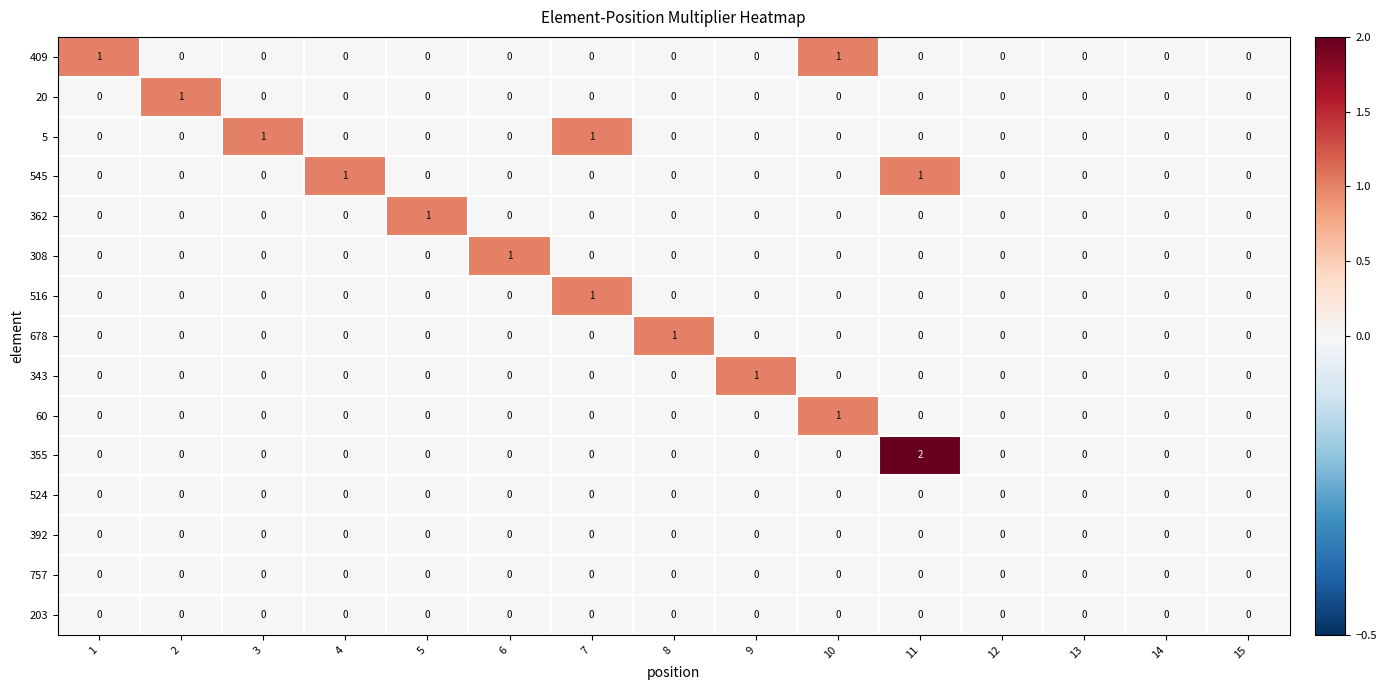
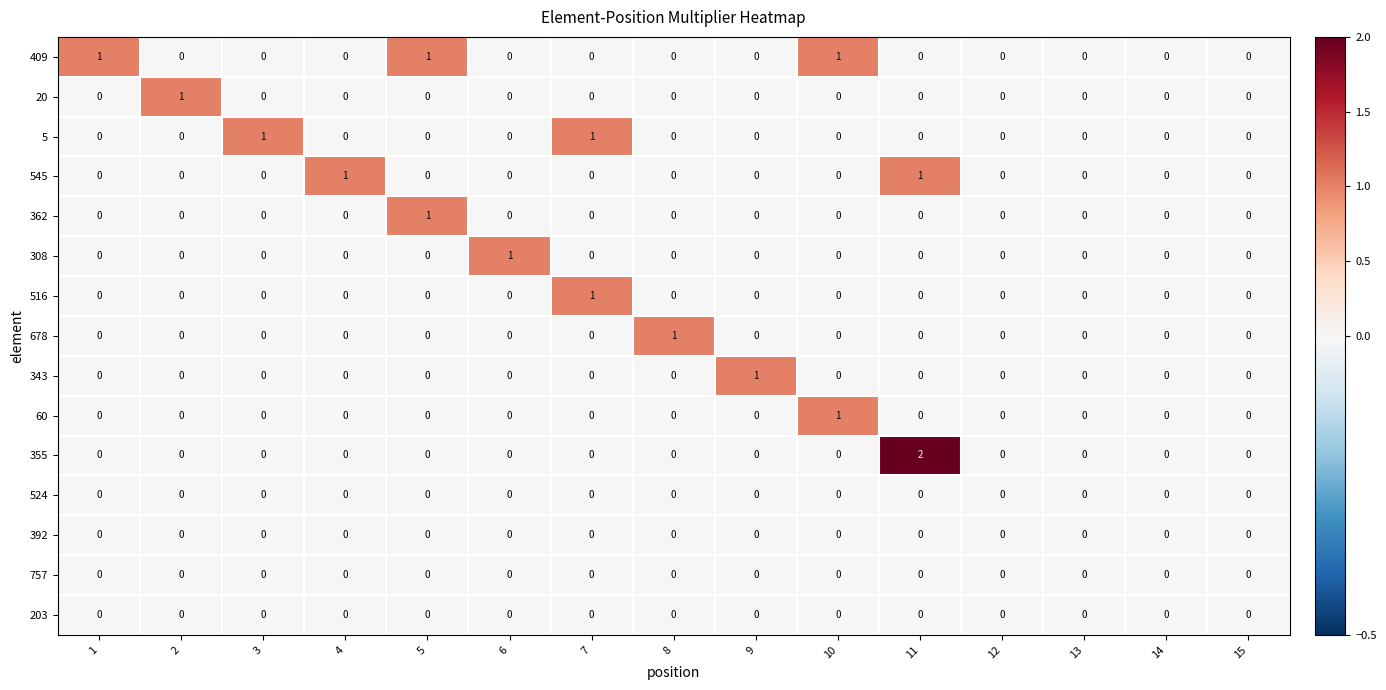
409, 5: 0 -> 1
